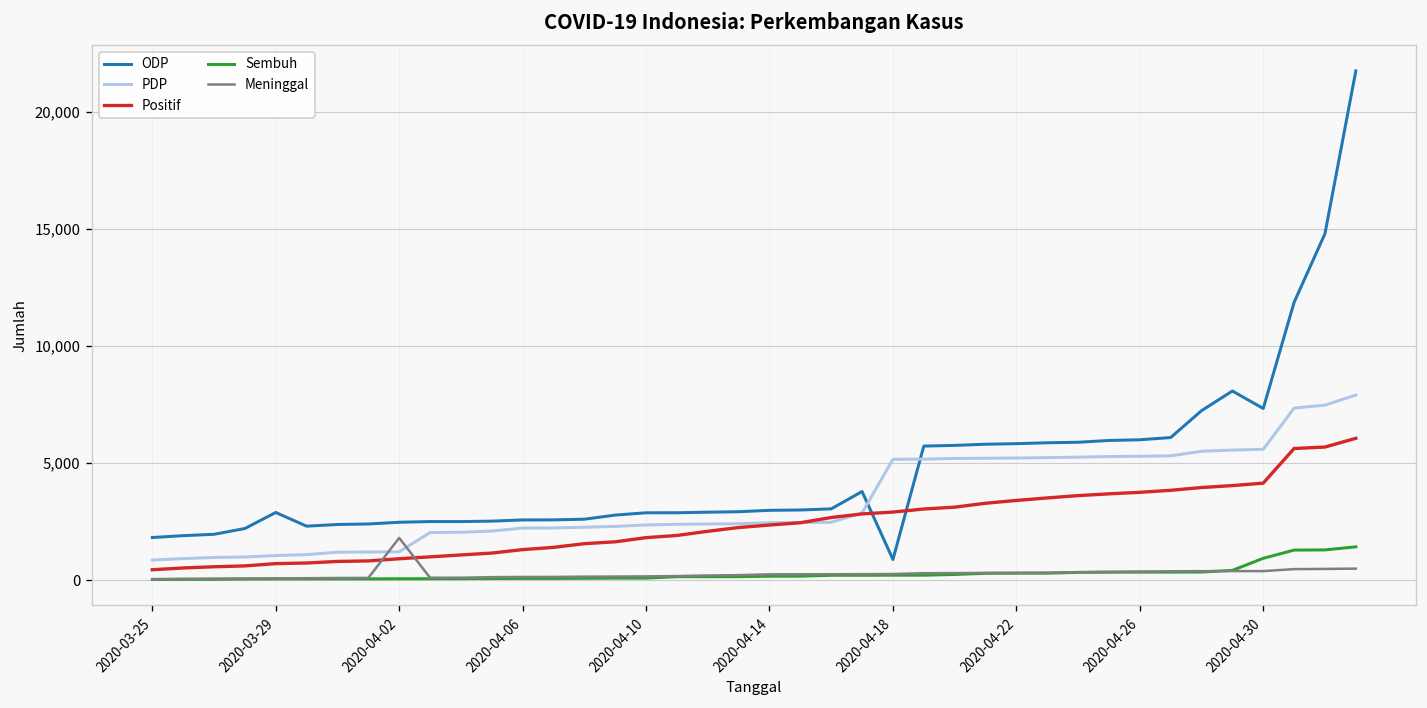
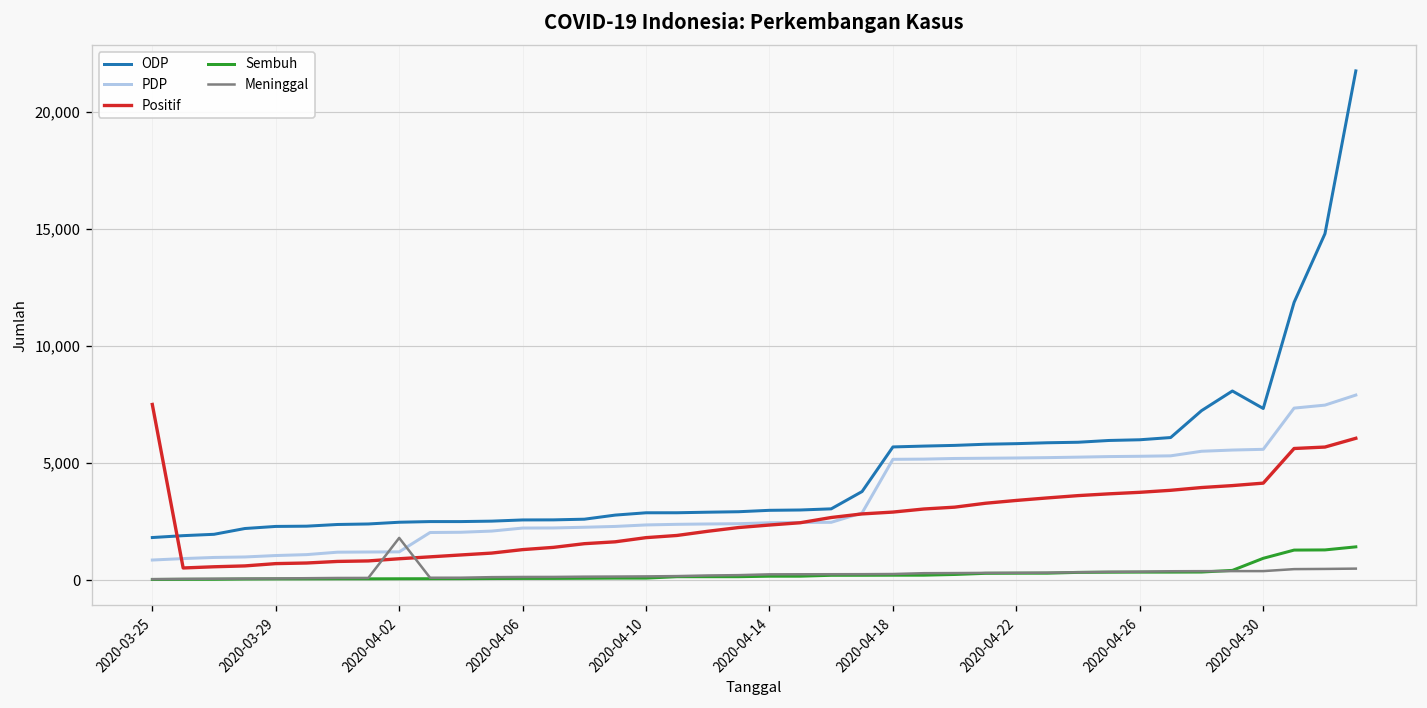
Positif, 2020-03-25: 400 -> 7,500
ODP, 2020-03-29: 2,900 -> 2,300
ODP, 2020-04-18: 900 -> 5,700
